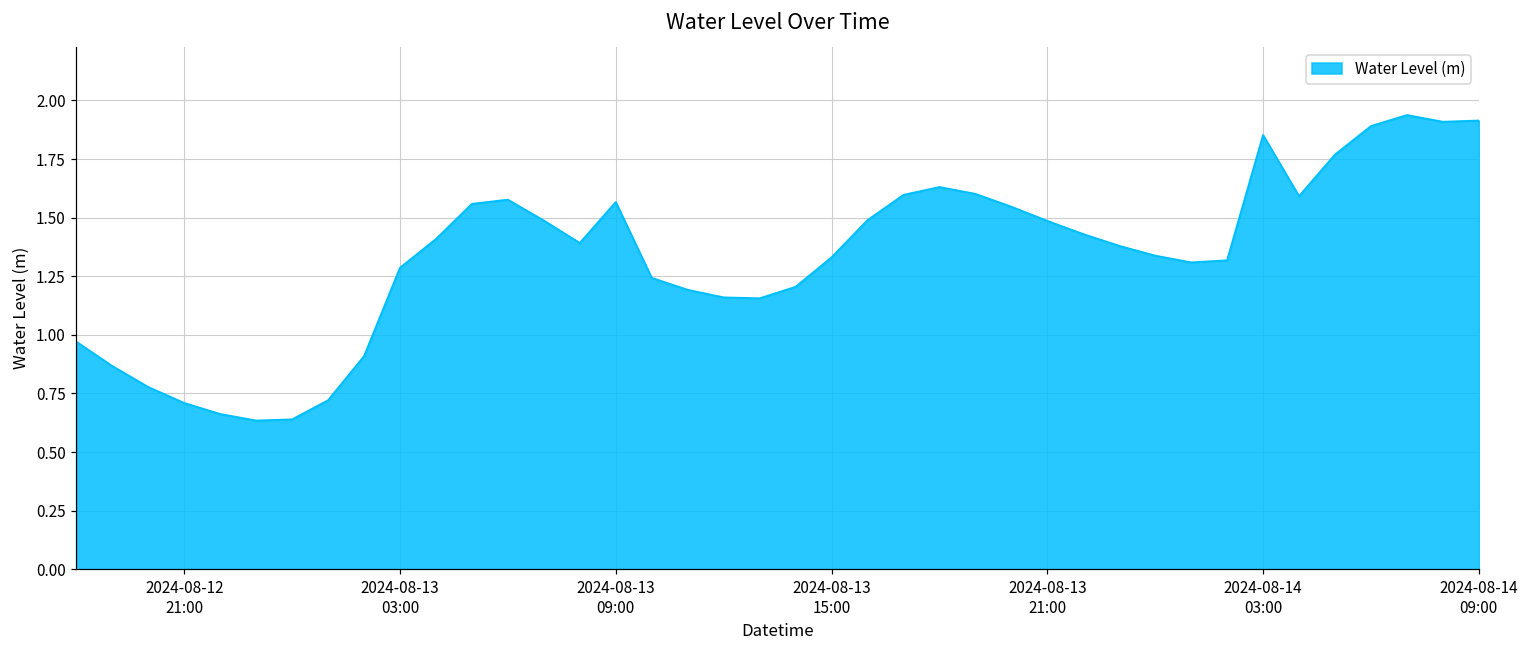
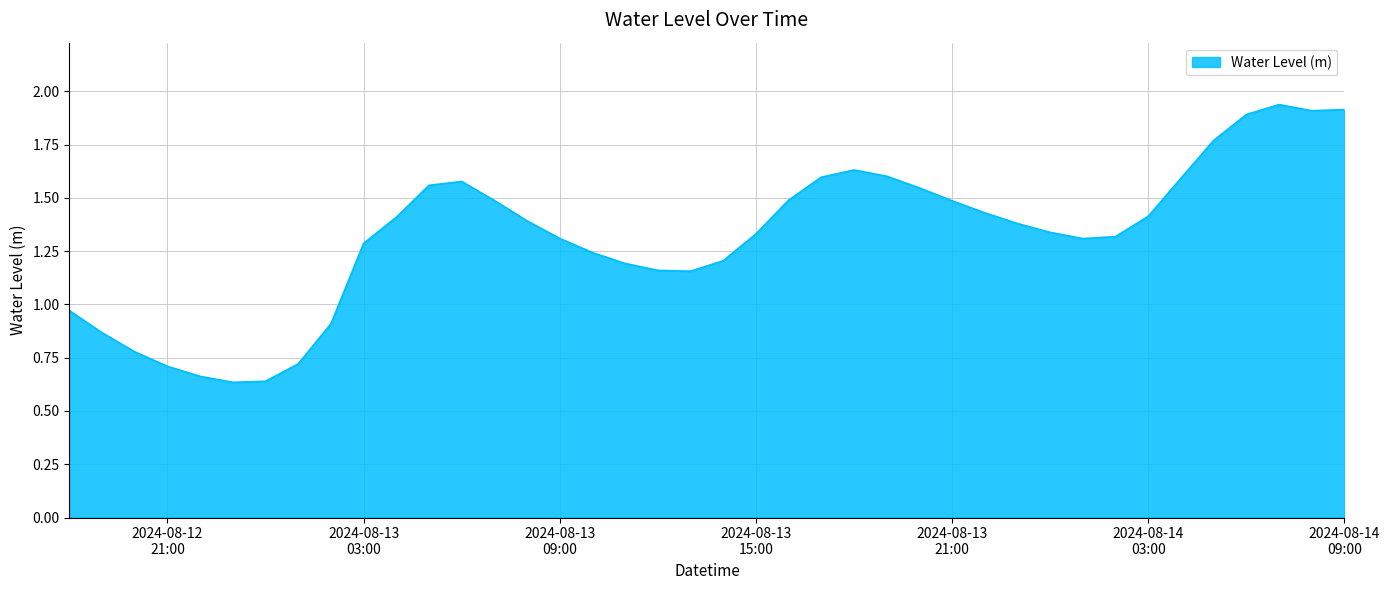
2024-08-13 09:00: 1.57 -> 1.31
2024-08-14 03:00: 1.85 -> 1.41
